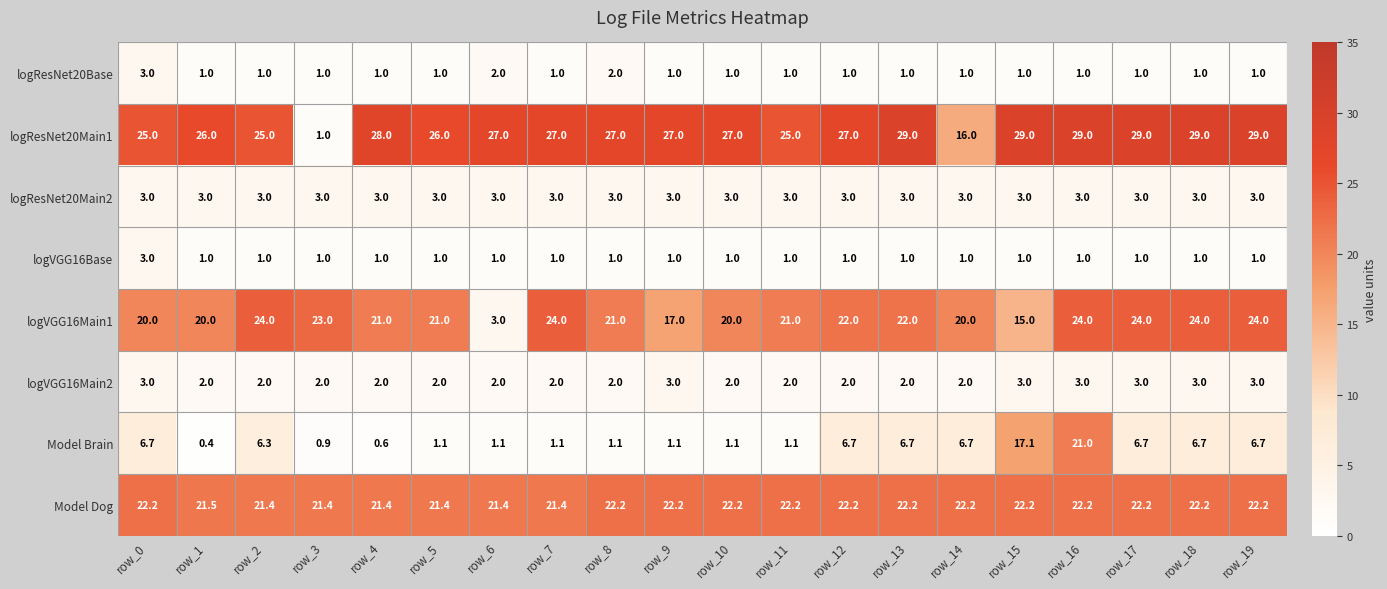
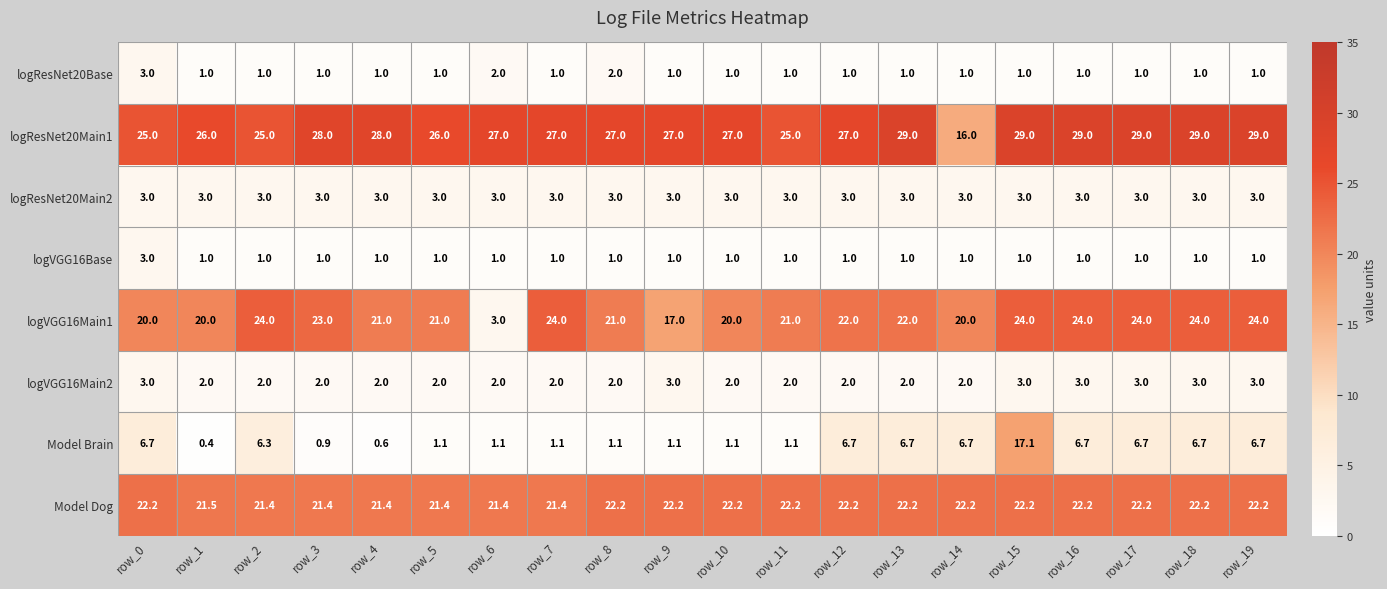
logResNet20Main1, row_3: 1.0 -> 28.0
logVGG16Main1, row_15: 15.0 -> 24.0
Model Brain, row_16: 21.0 -> 6.7
